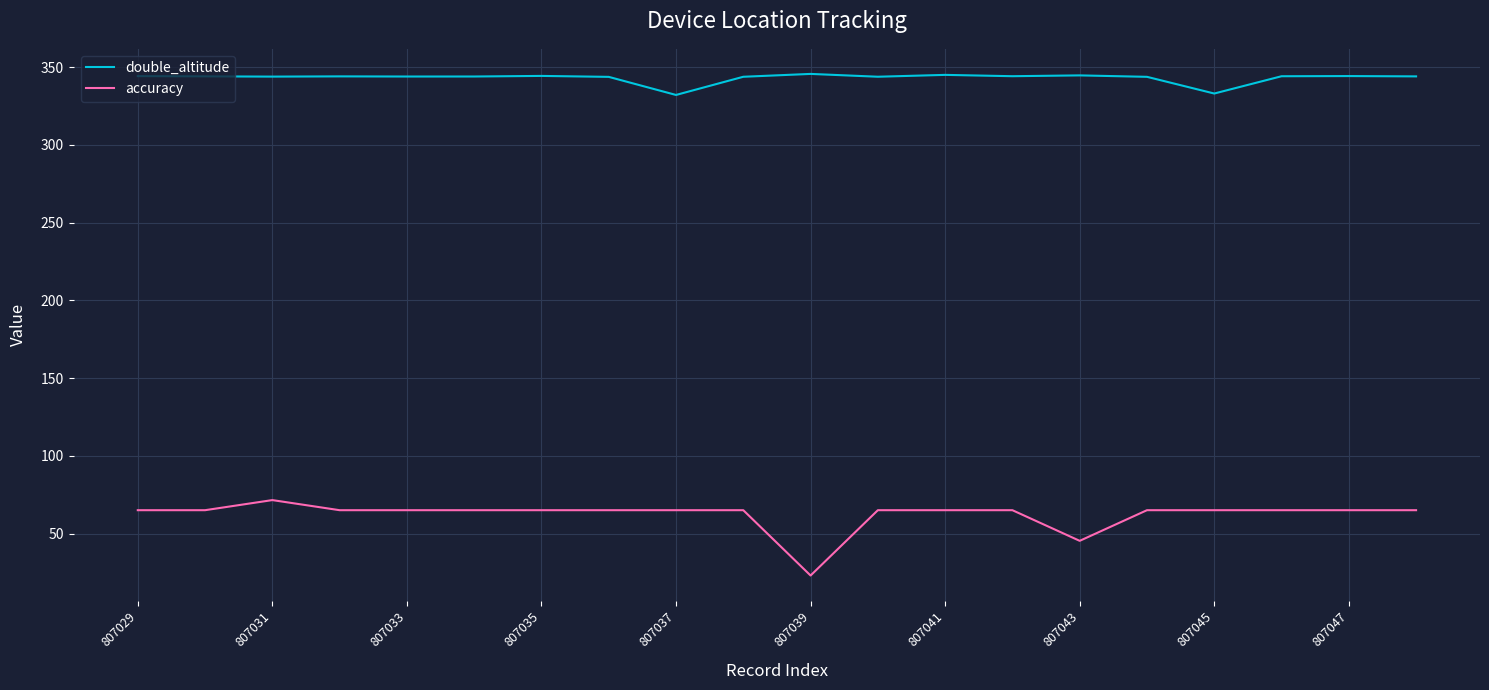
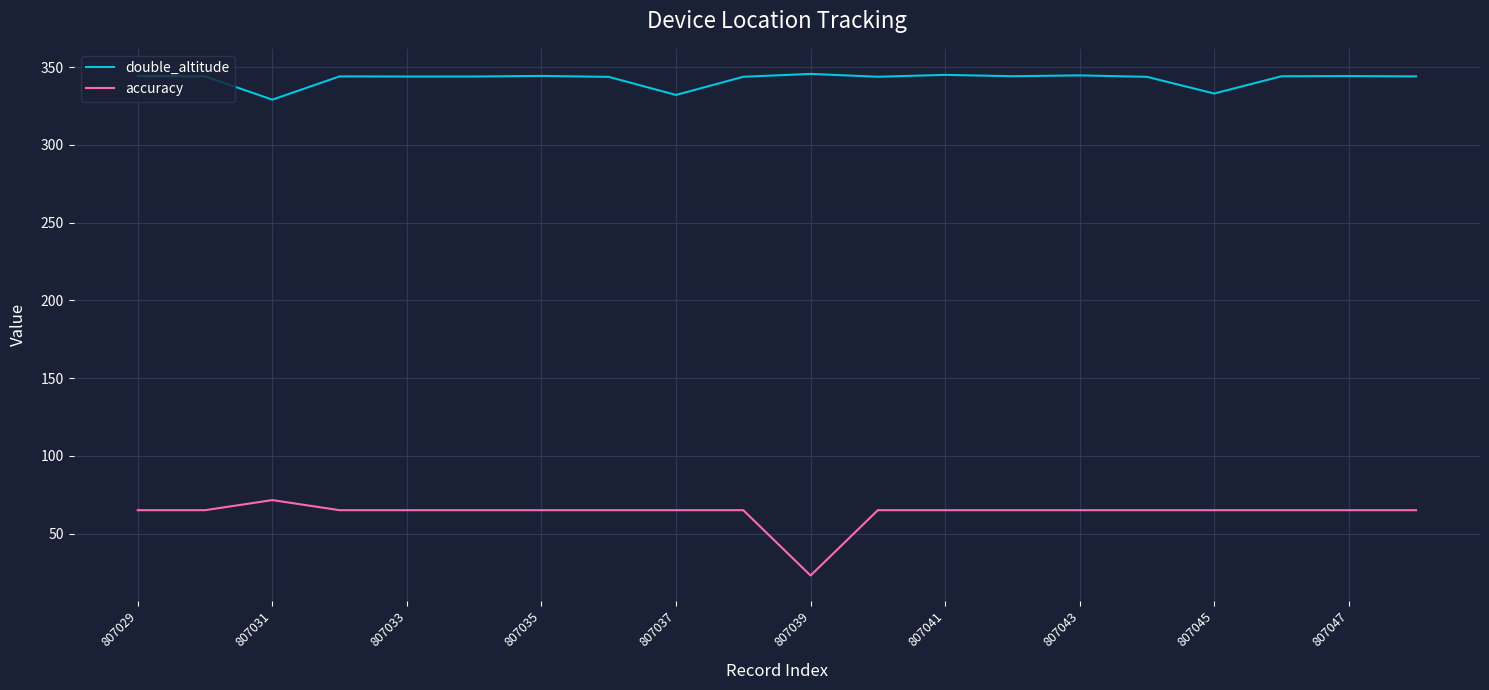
double_altitude, 807031: 344 -> 329
accuracy, 807043: 45 -> 65
